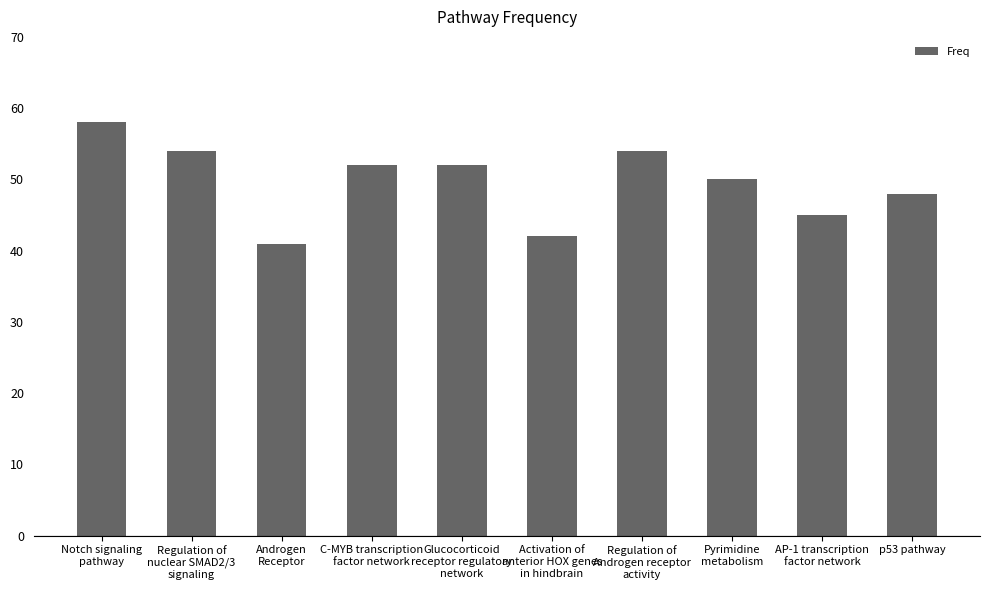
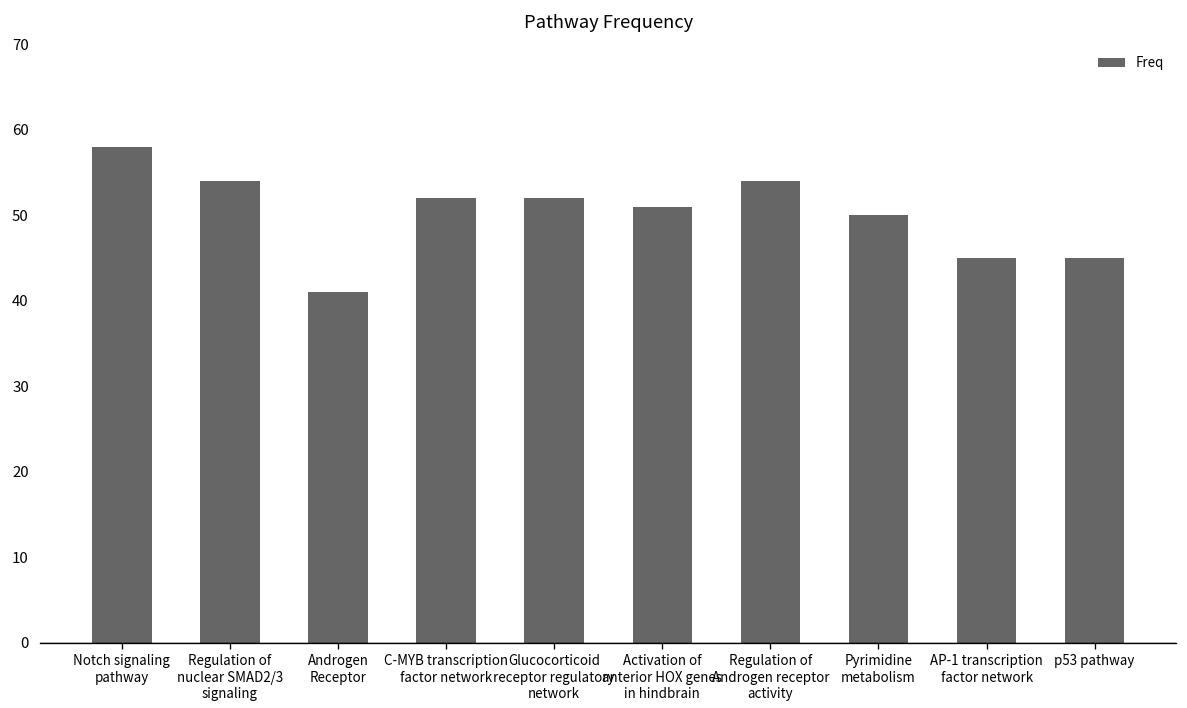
Activation of anterior HOX genes in hindbrain: 42 -> 51
p53 pathway: 48 -> 45
